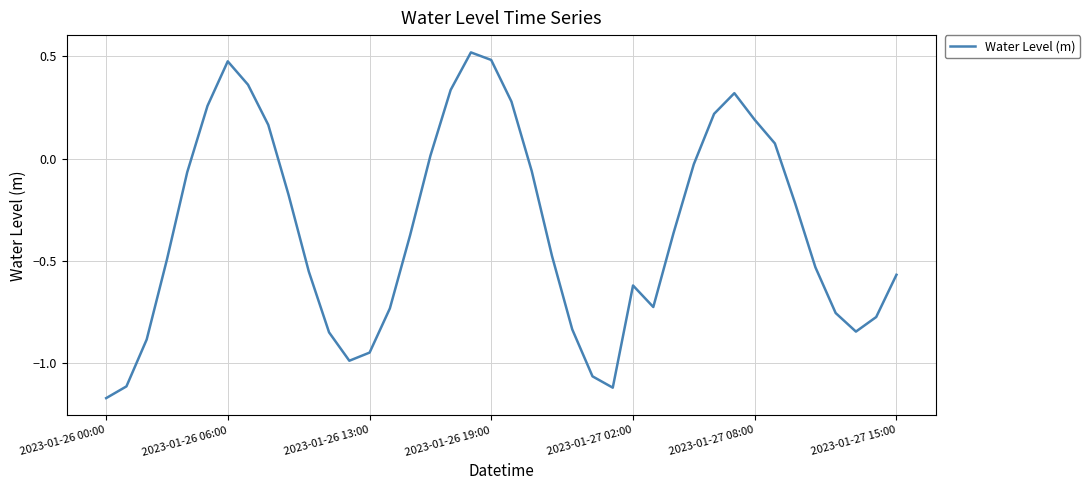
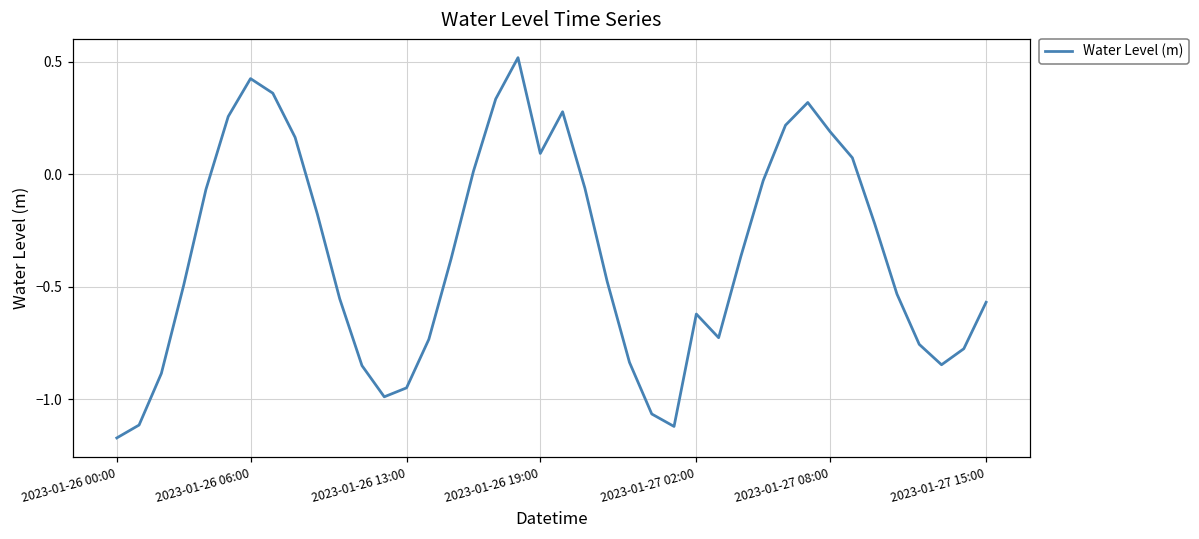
2023-01-26 06:00: 0.48 -> 0.43
2023-01-26 19:00: 0.48 -> 0.09
